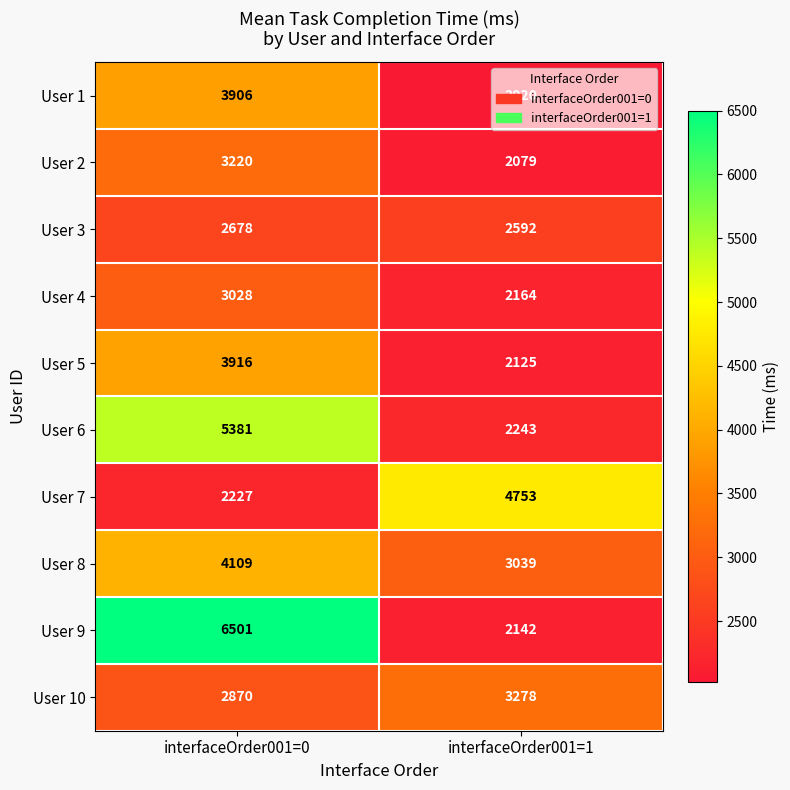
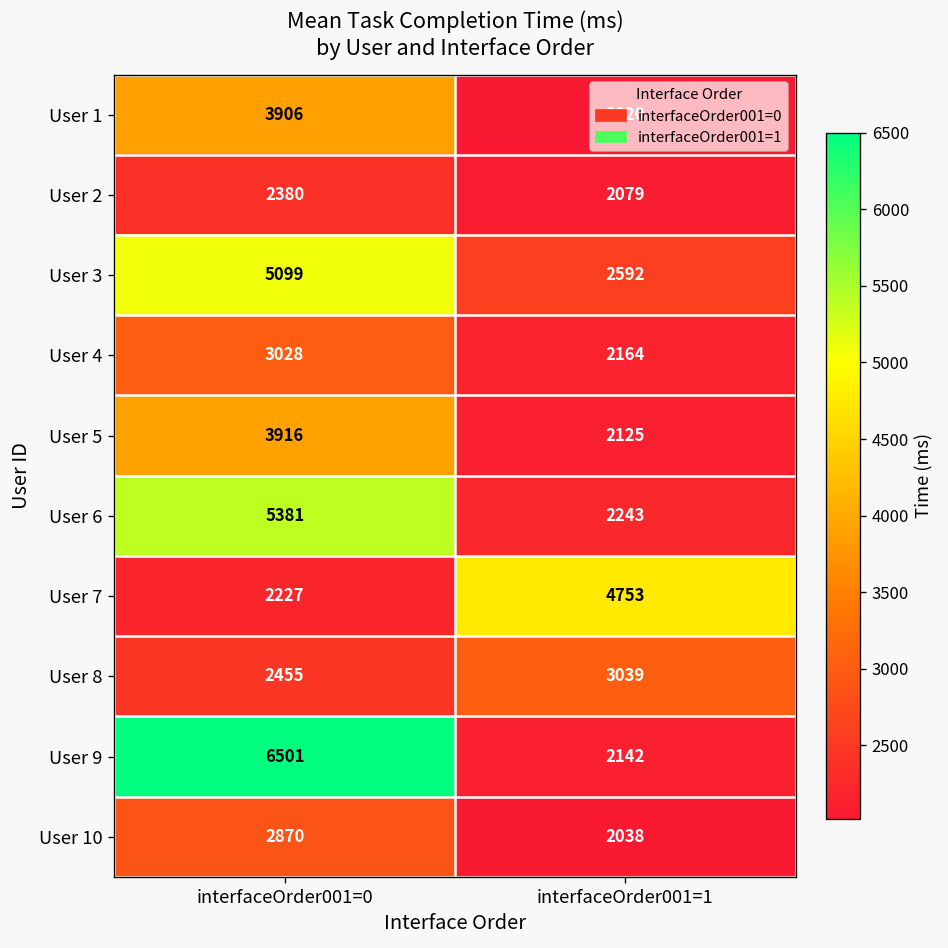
User 2, interfaceOrder001=0: 3220 -> 2380
User 3, interfaceOrder001=0: 2678 -> 5099
User 8, interfaceOrder001=0: 4109 -> 2455
User 10, interfaceOrder001=1: 3278 -> 2038
